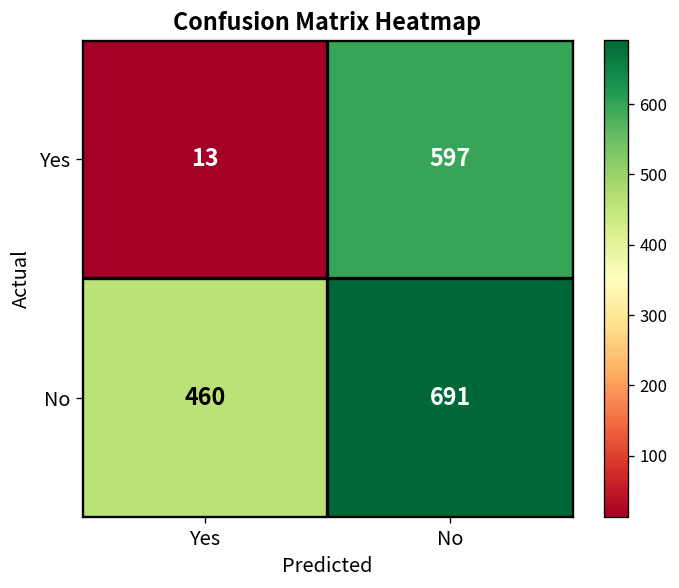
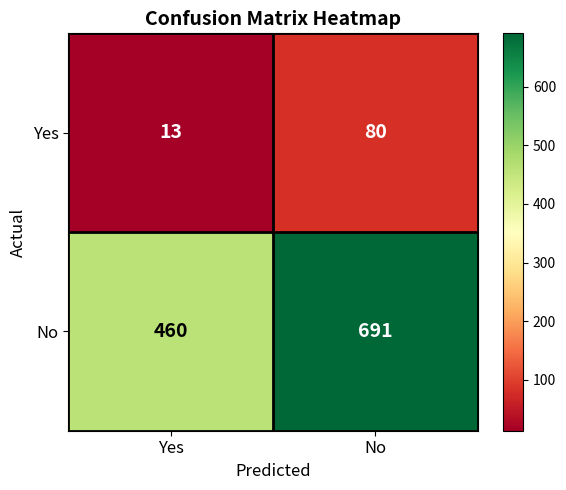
Yes, No: 597 -> 80
